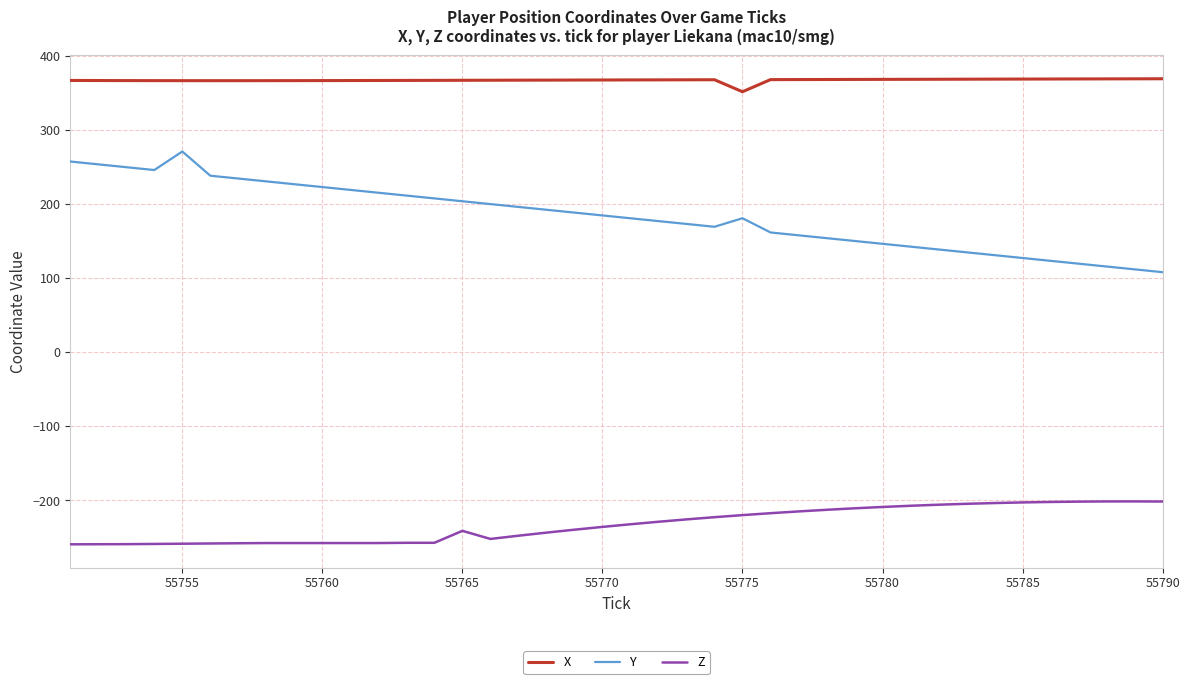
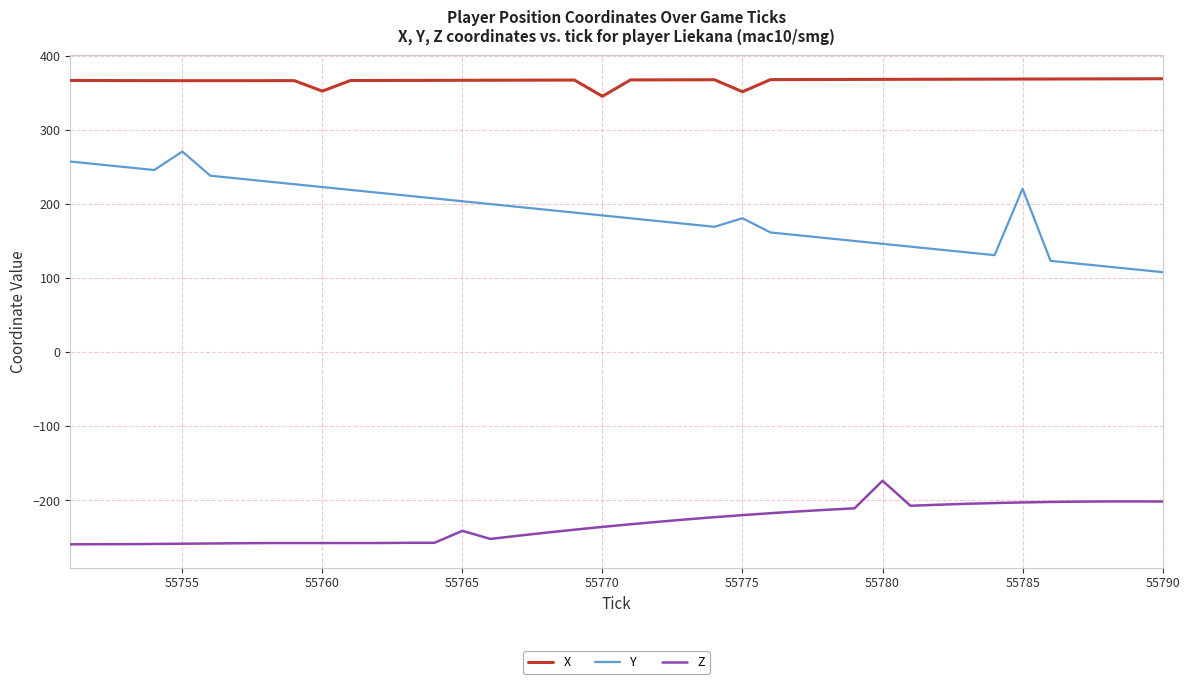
X, 55760: 370 -> 350
X, 55770: 370 -> 350
Z, 55780: -210 -> -170
Y, 55785: 130 -> 220
